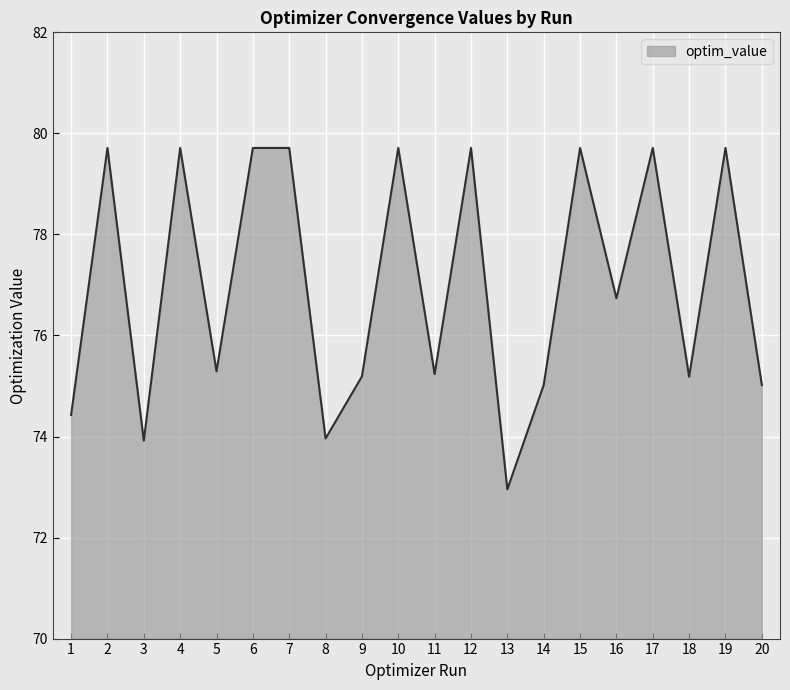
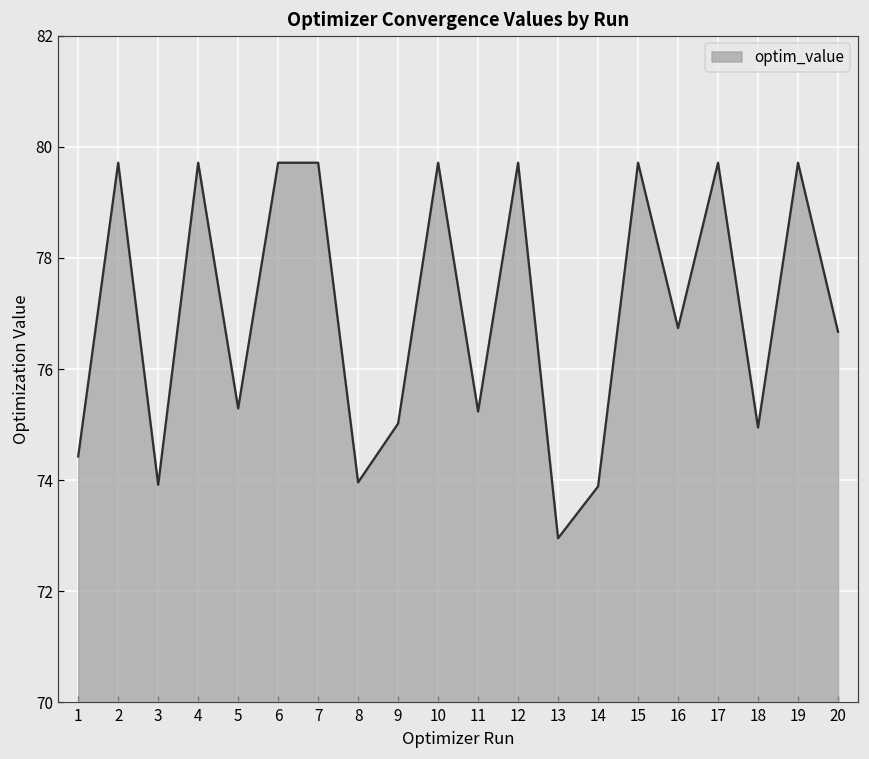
9: 75.2 -> 75.0
14: 75.0 -> 73.9
18: 75.2 -> 74.9
20: 75.0 -> 76.7
